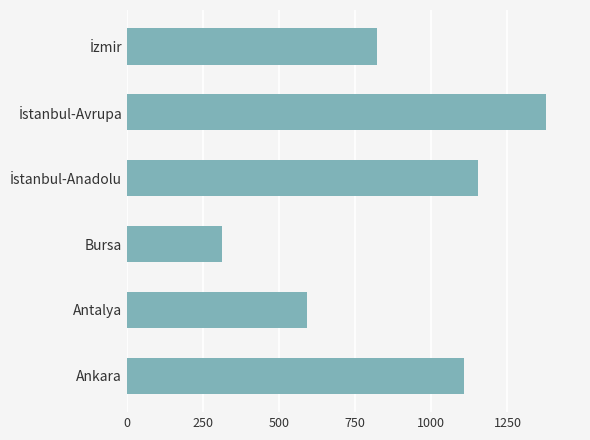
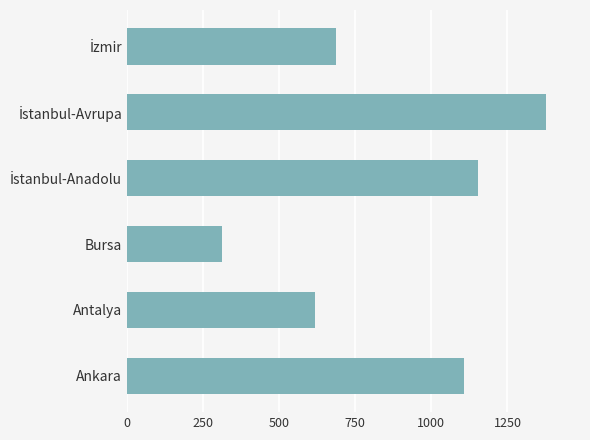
İzmir: 820 -> 690
Antalya: 590 -> 620
